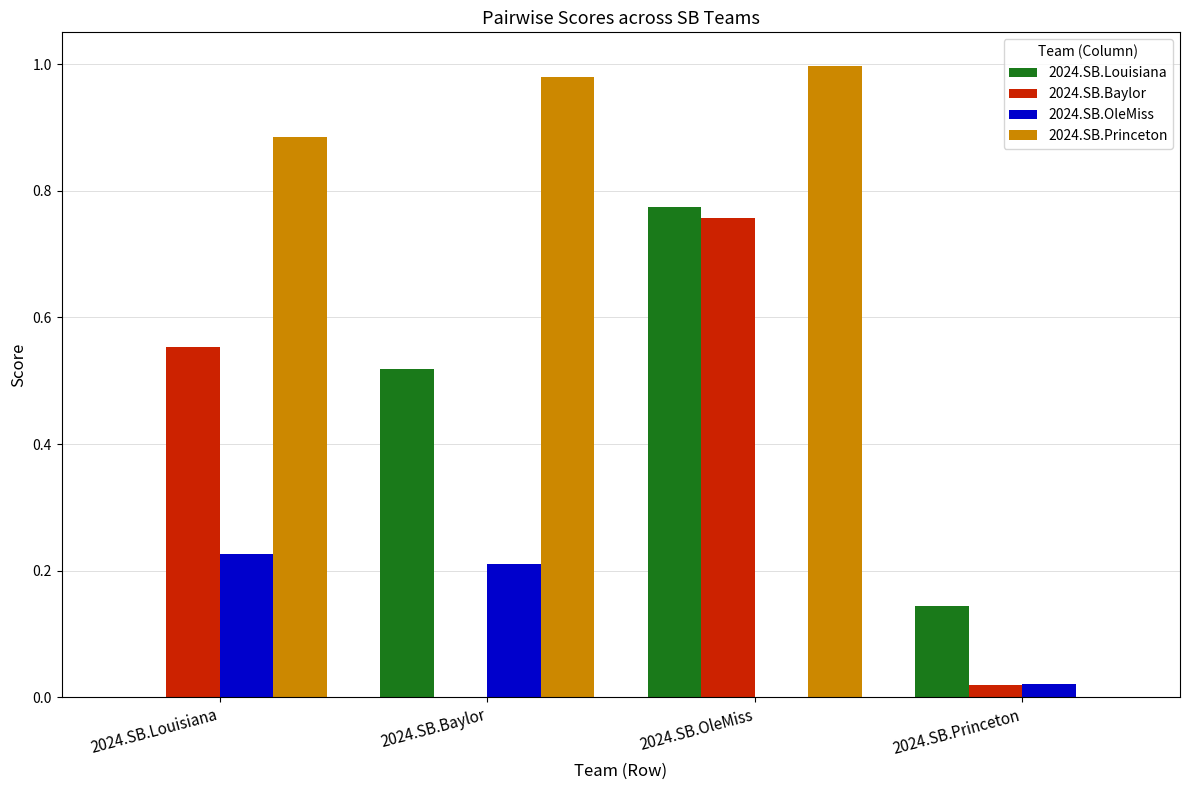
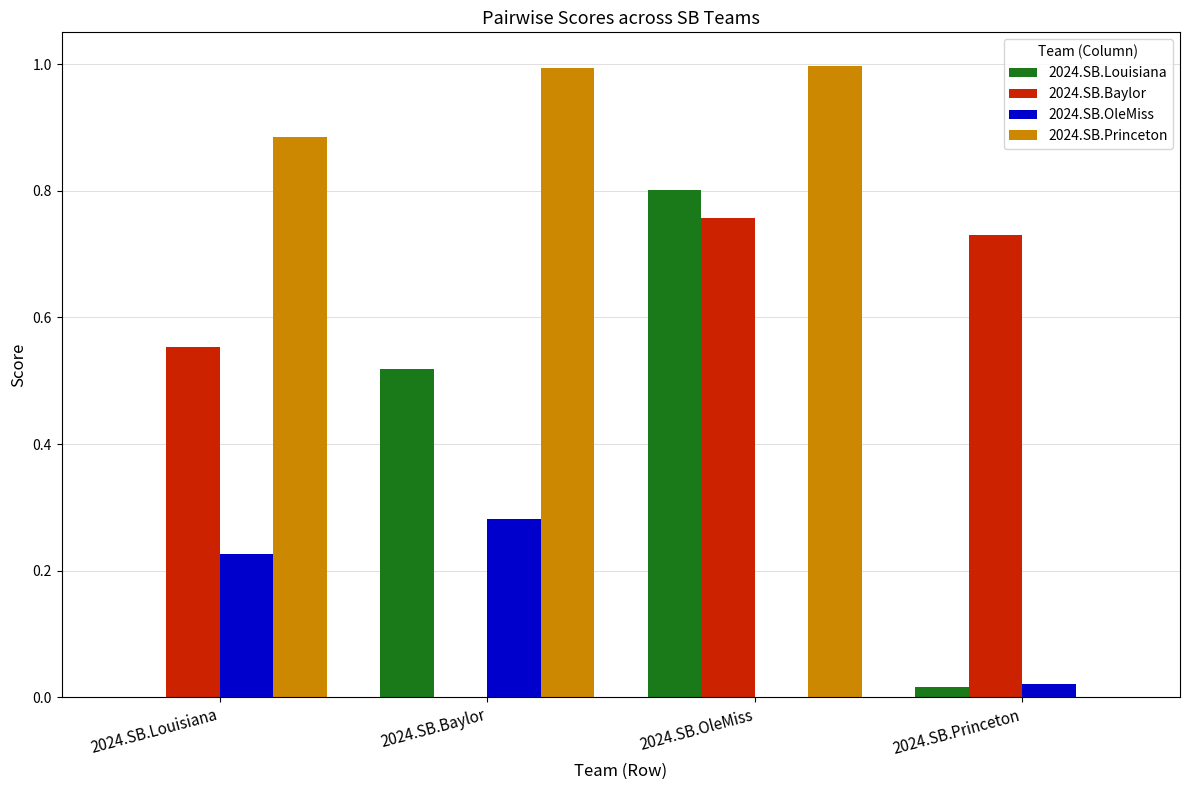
2024.SB.OleMiss, 2024.SB.Baylor: 0.21 -> 0.28
2024.SB.Princeton, 2024.SB.Baylor: 0.98 -> 0.99
2024.SB.Louisiana, 2024.SB.OleMiss: 0.77 -> 0.80
2024.SB.Louisiana, 2024.SB.Princeton: 0.14 -> 0.02
2024.SB.Baylor, 2024.SB.Princeton: 0.02 -> 0.73
